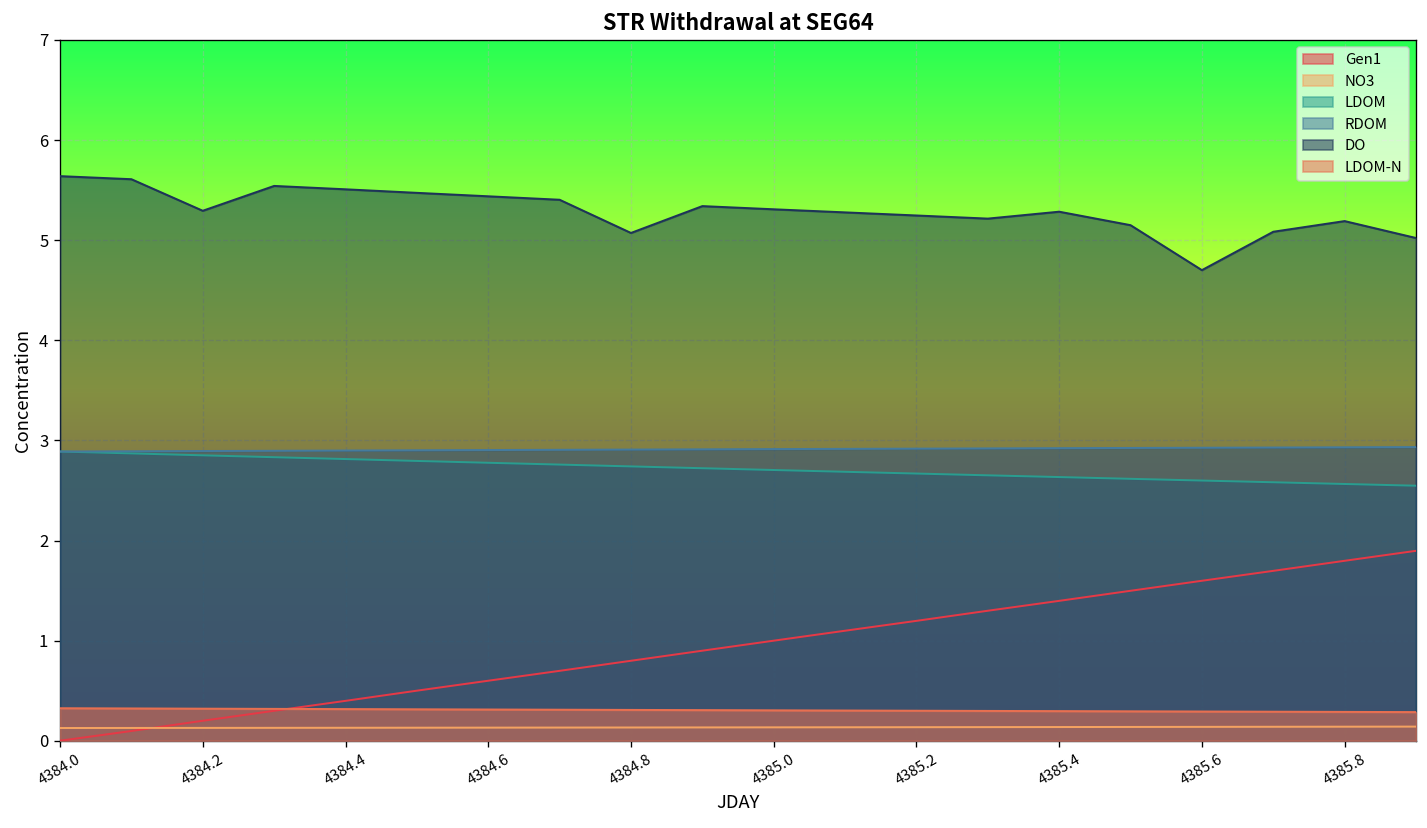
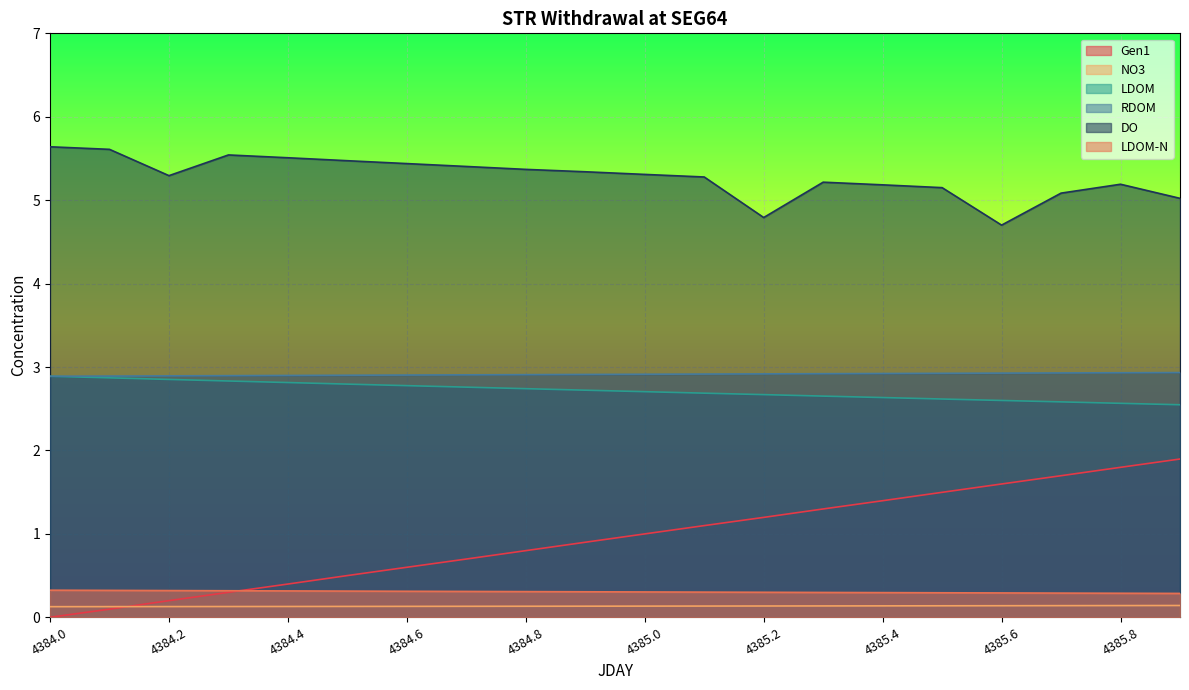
DO, 4384.8: 5.1 -> 5.4
DO, 4385.2: 5.2 -> 4.8
DO, 4385.4: 5.3 -> 5.2
